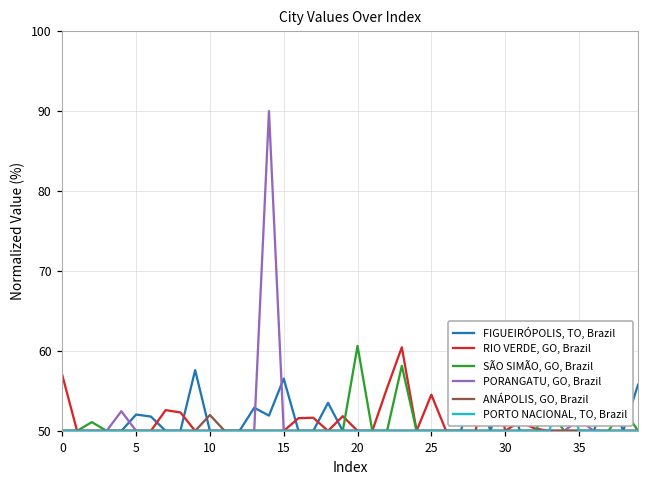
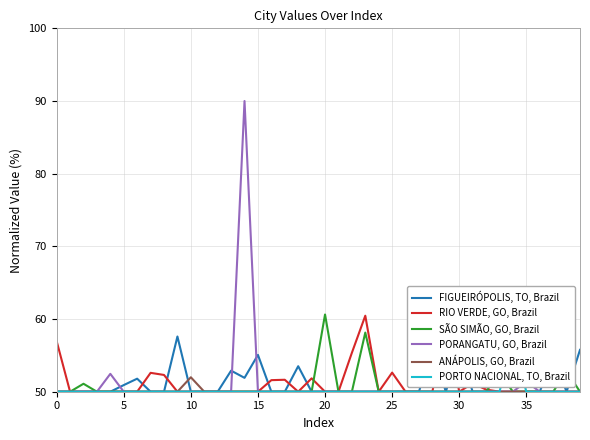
FIGUEIRÓPOLIS, TO, Brazil, 5: 52 -> 51
FIGUEIRÓPOLIS, TO, Brazil, 15: 57 -> 55
RIO VERDE, GO, Brazil, 25: 55 -> 53
